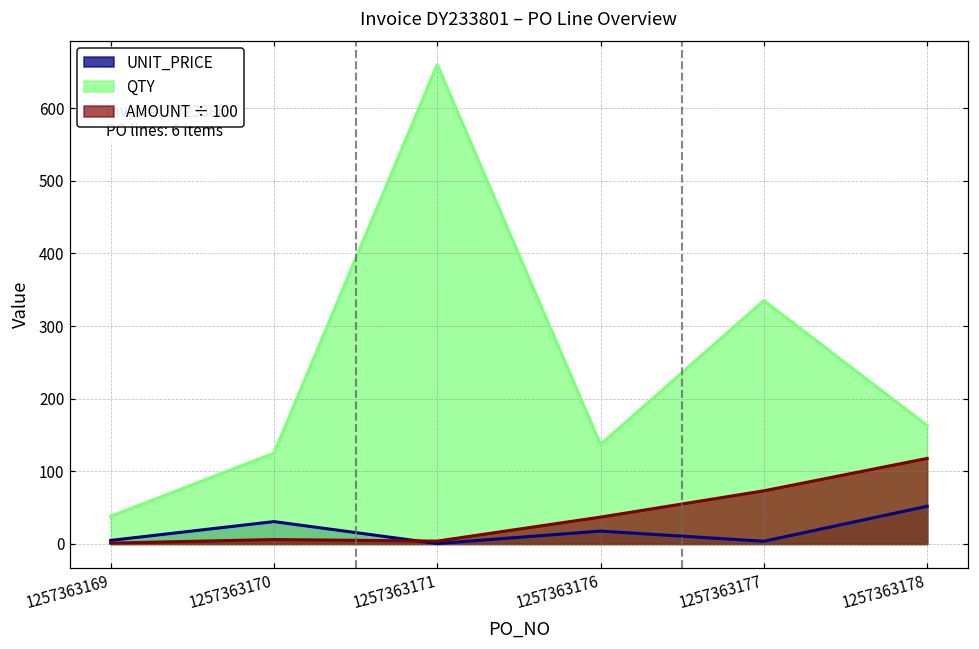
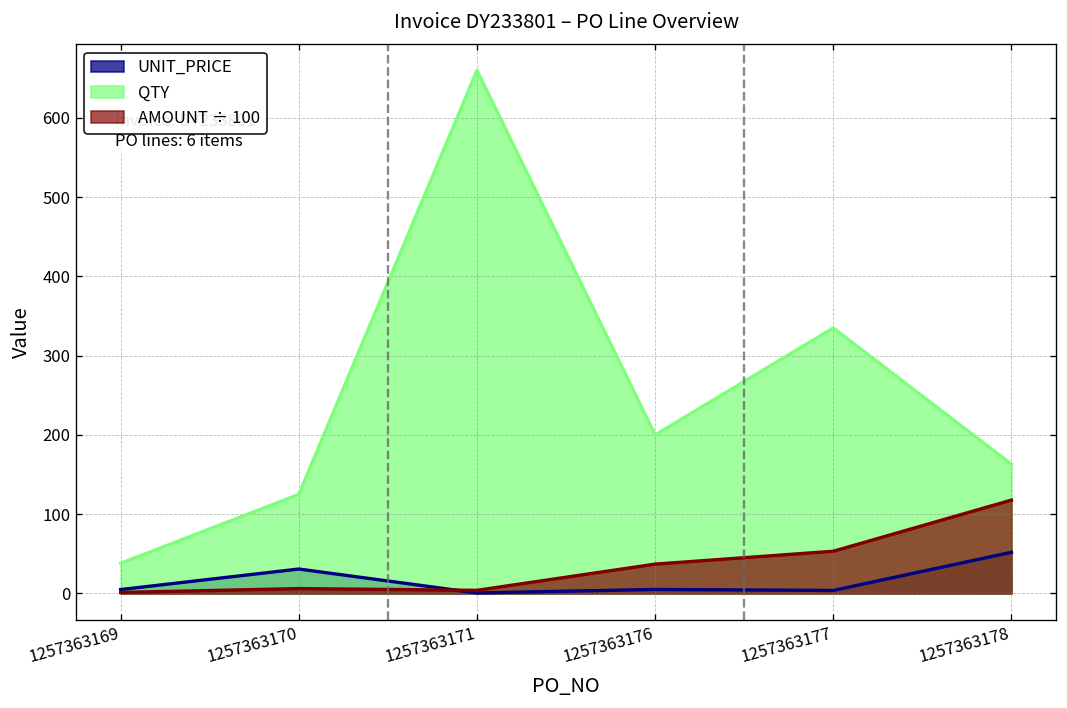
UNIT_PRICE, 1257363176: 20 -> 10
QTY, 1257363176: 140 -> 200
AMOUNT ÷ 100, 1257363177: 70 -> 50
